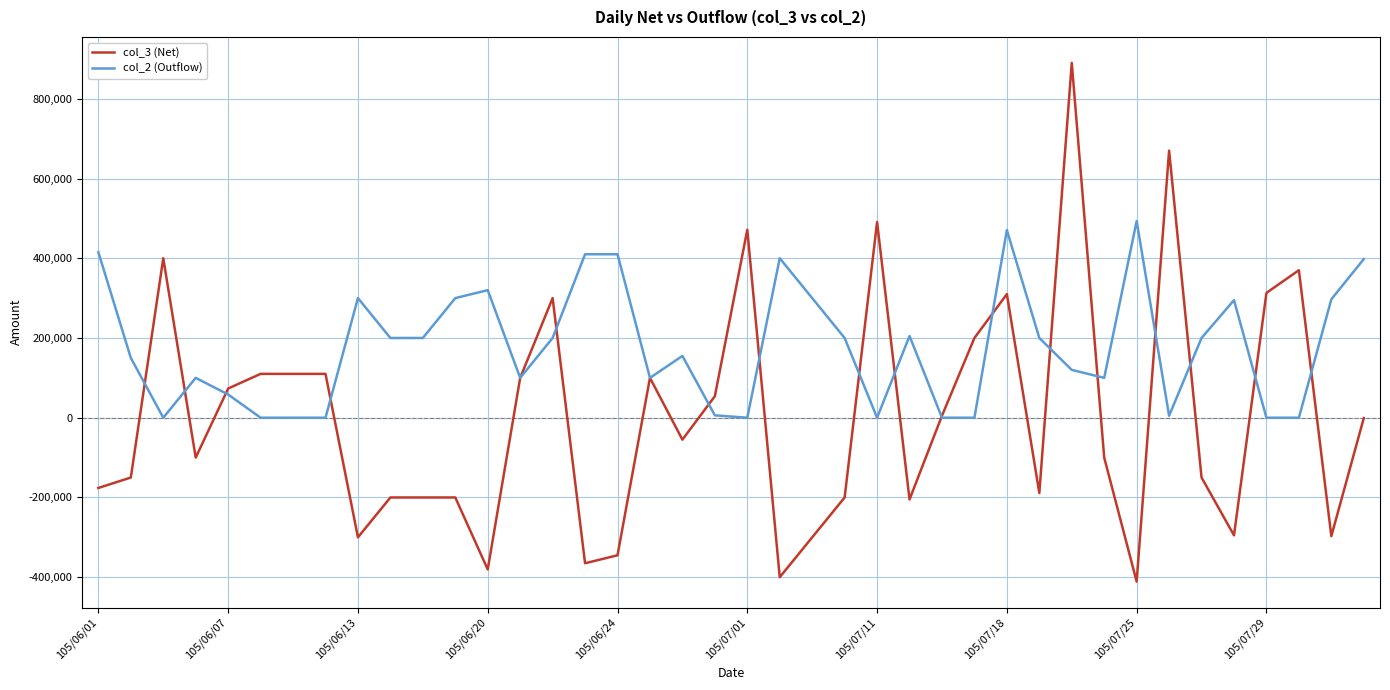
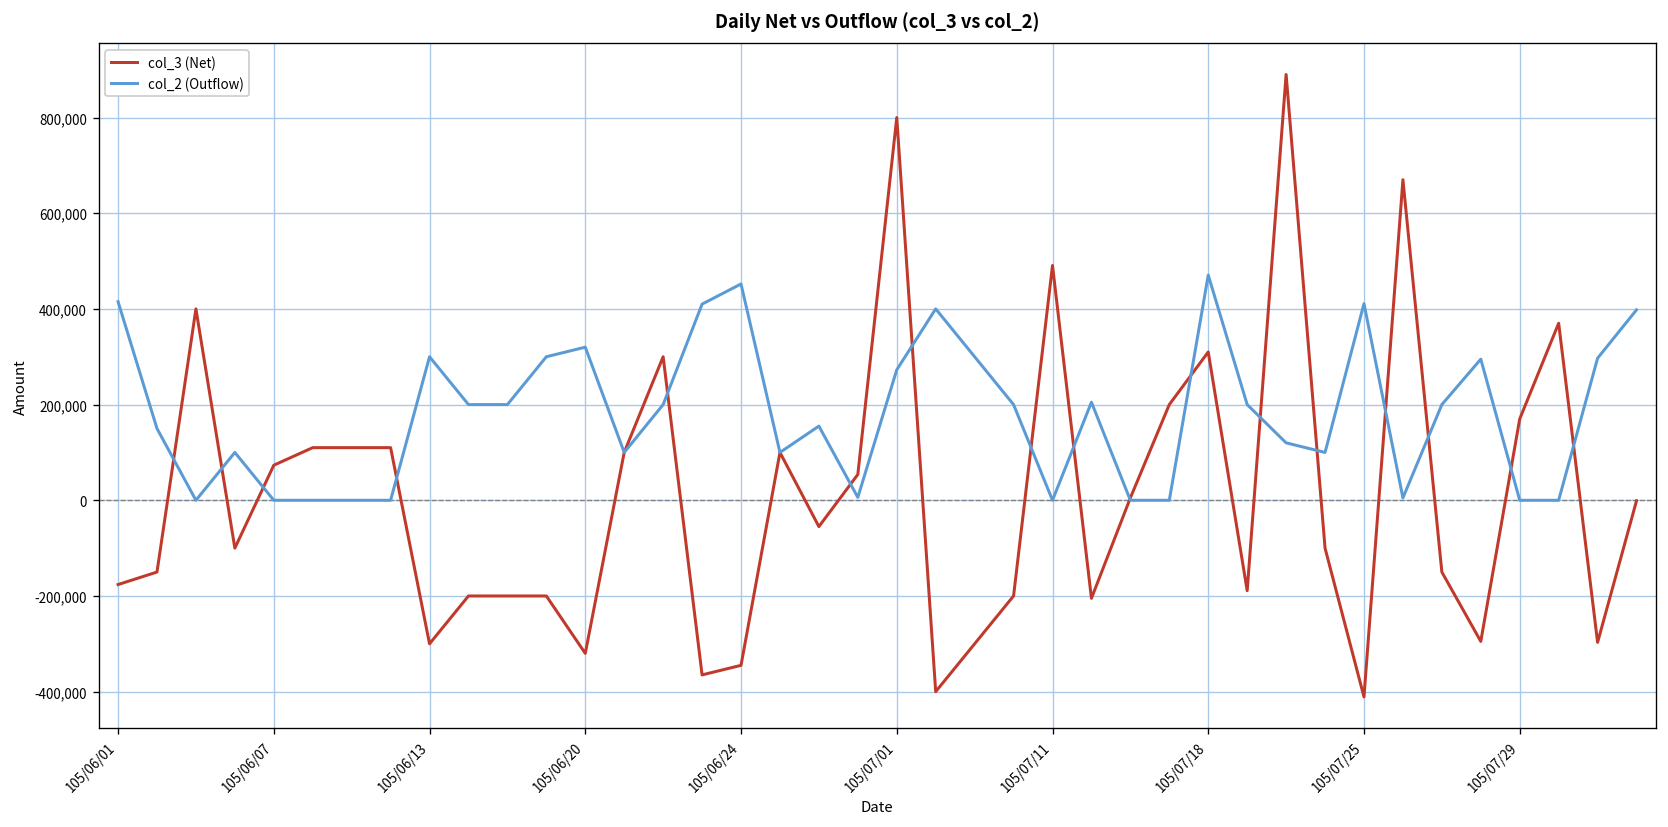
col_2 (Outflow), 105/06/07: 60,000 -> 0
col_3 (Net), 105/06/20: -380,000 -> -320,000
col_2 (Outflow), 105/06/24: 410,000 -> 450,000
col_3 (Net), 105/07/01: 470,000 -> 800,000
col_2 (Outflow), 105/07/01: 0 -> 270,000
col_2 (Outflow), 105/07/25: 490,000 -> 410,000
col_3 (Net), 105/07/29: 310,000 -> 170,000
